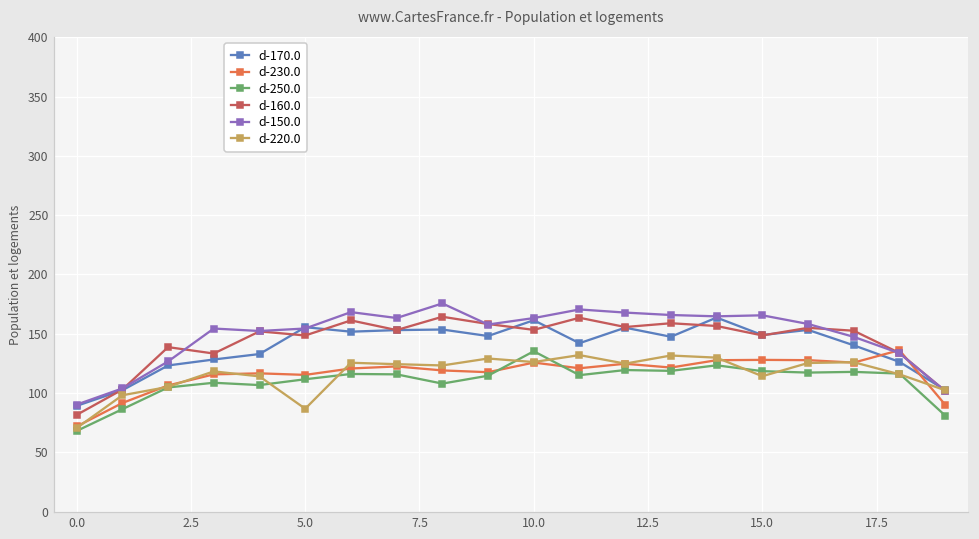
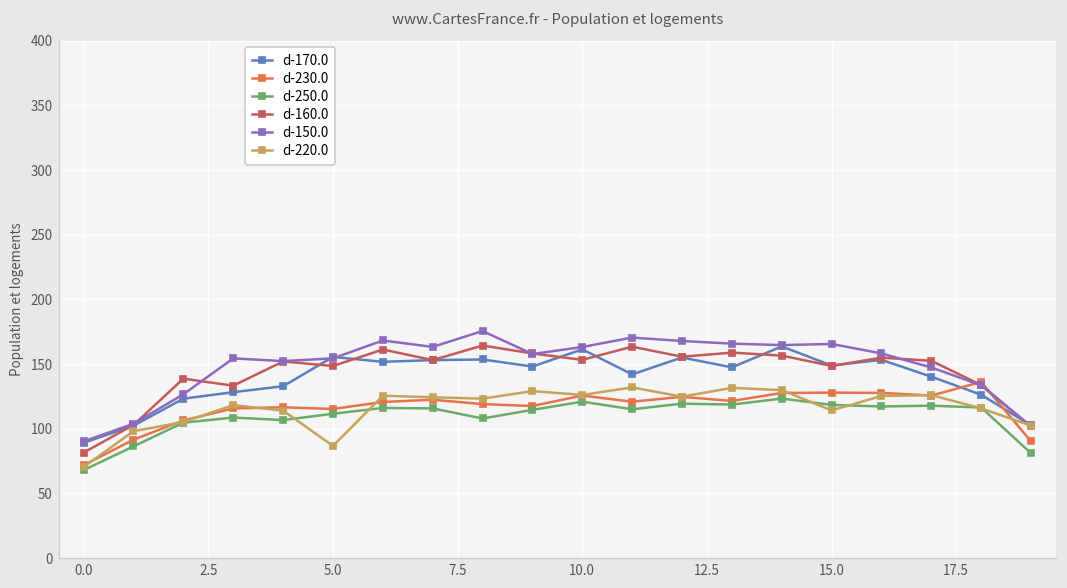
d-250.0, 10.0: 135 -> 121
